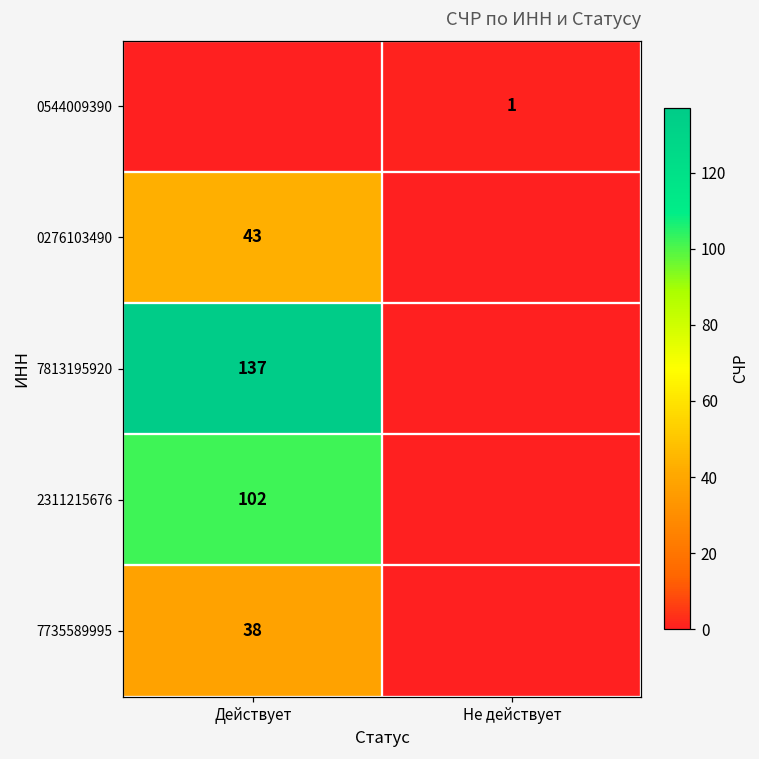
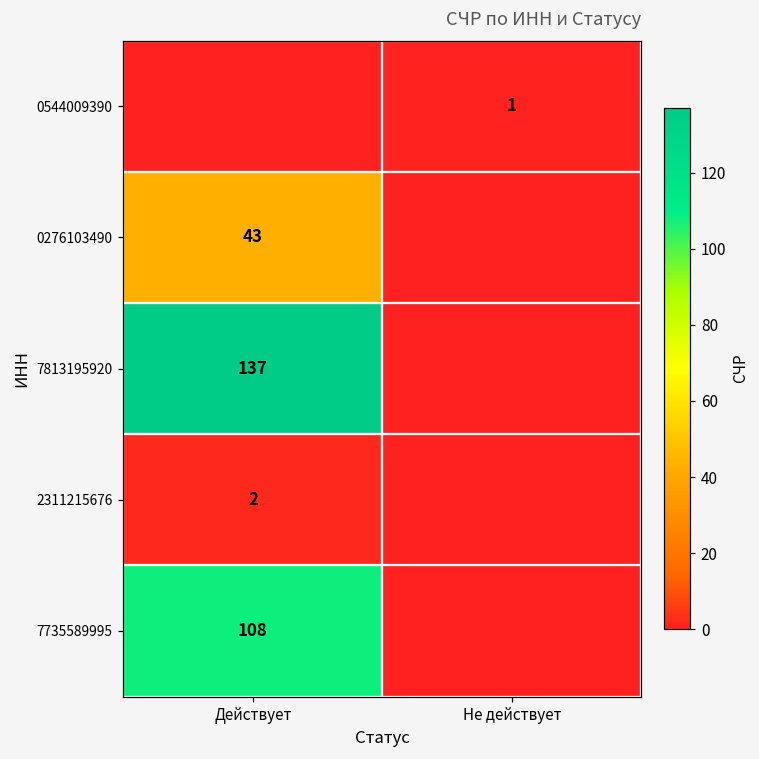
2311215676, Действует: 102 -> 2
7735589995, Действует: 38 -> 108
